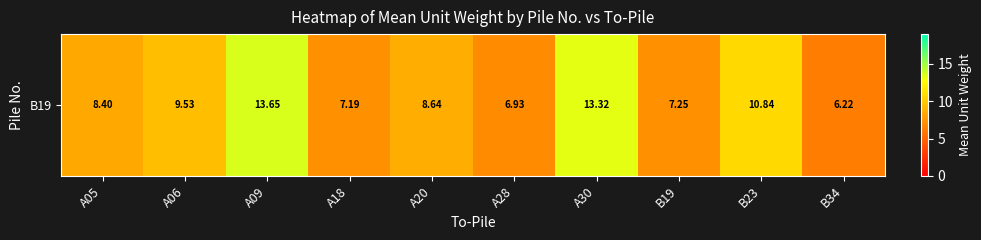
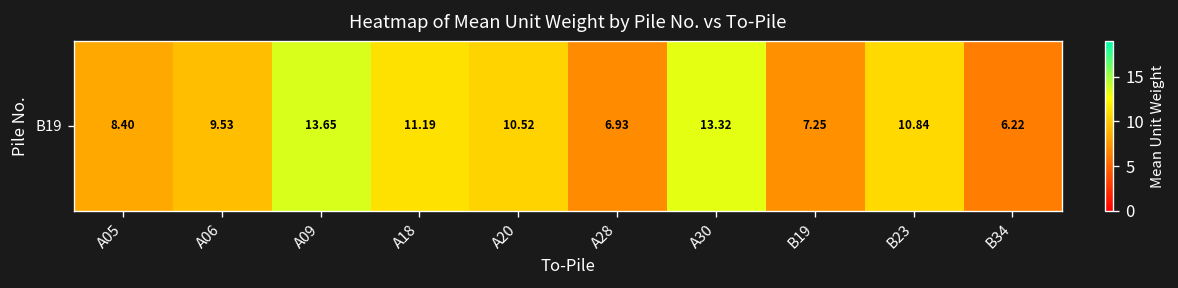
B19, A18: 7.19 -> 11.19
B19, A20: 8.64 -> 10.52
